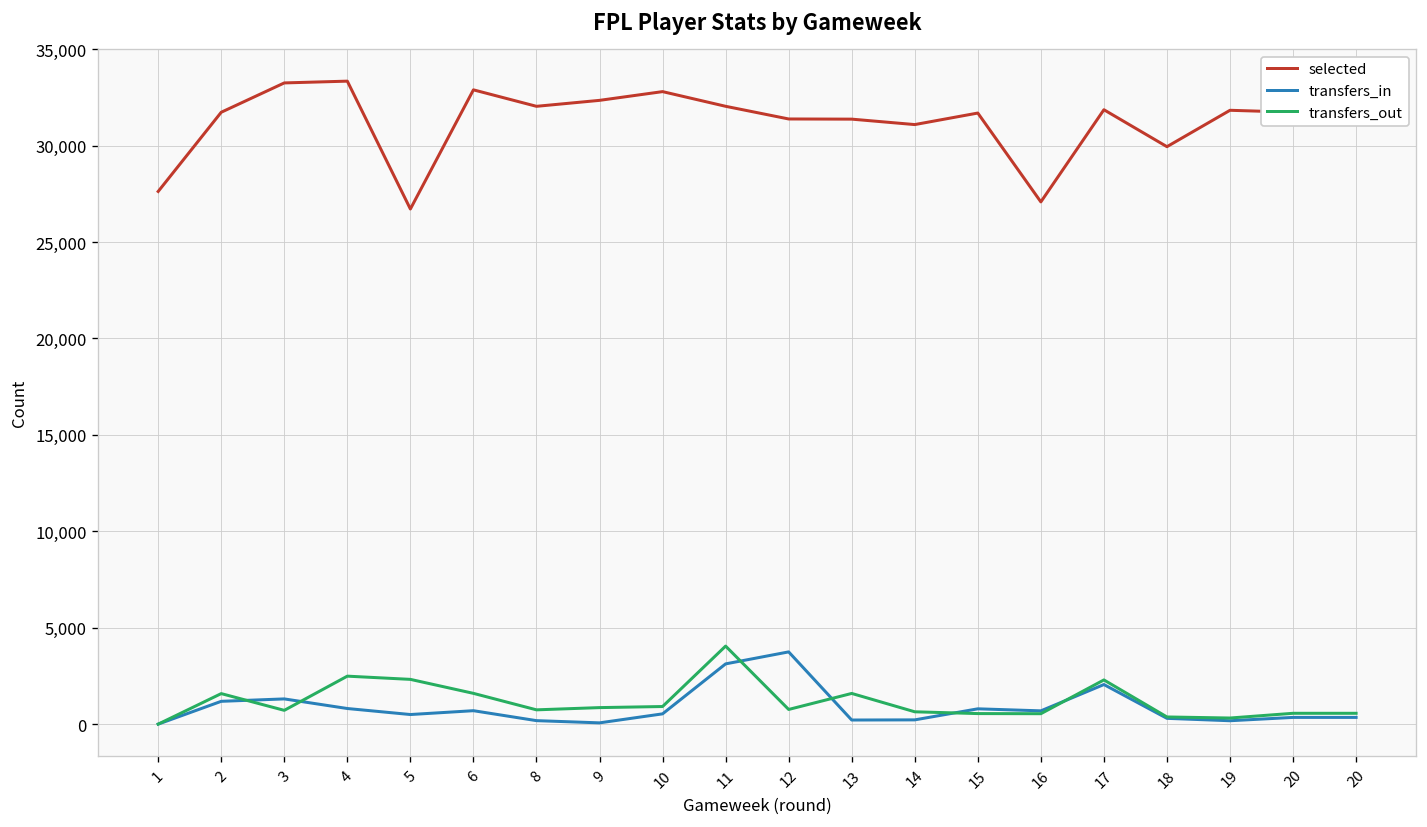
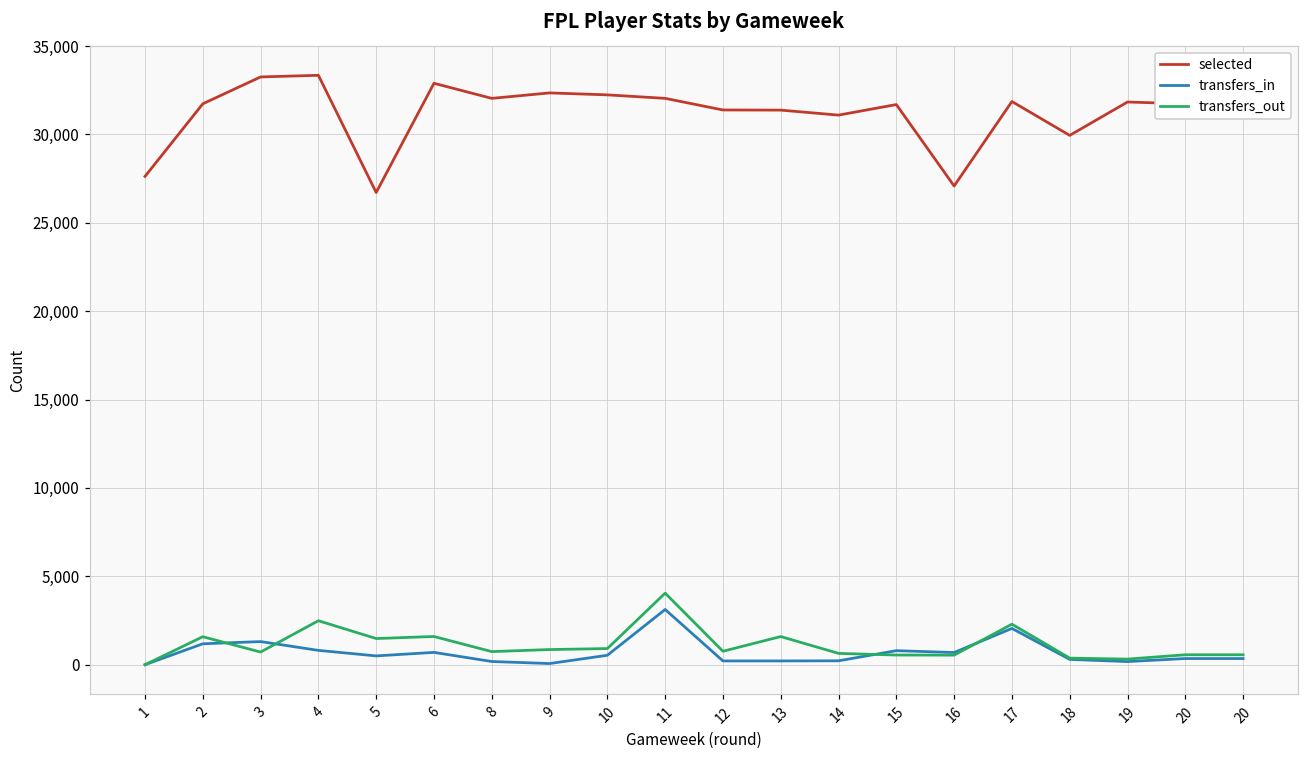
transfers_out, 5: 2,300 -> 1,500
selected, 10: 32,800 -> 32,200
transfers_in, 12: 3,700 -> 200
